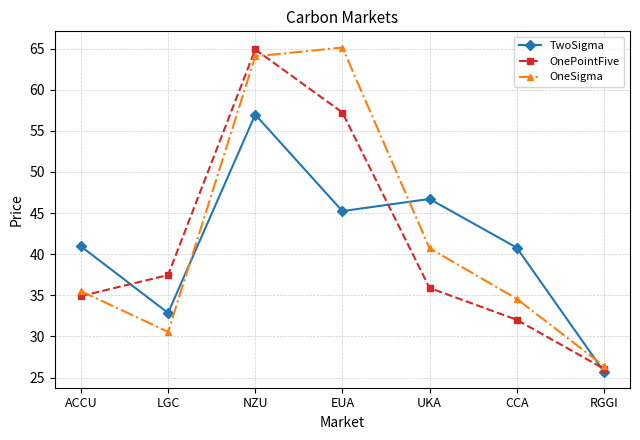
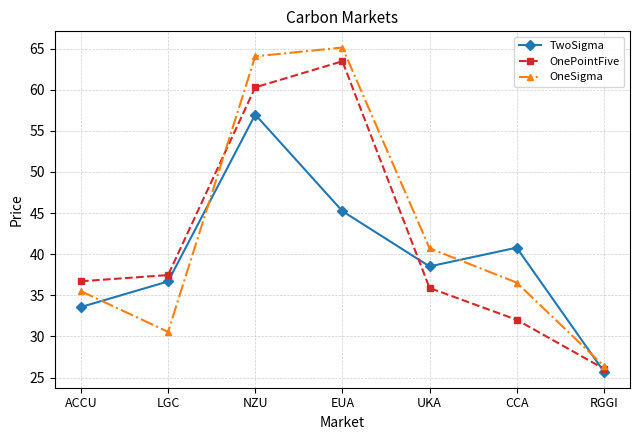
TwoSigma, ACCU: 41 -> 34
OnePointFive, ACCU: 35 -> 37
TwoSigma, LGC: 33 -> 37
OnePointFive, NZU: 65 -> 60
OnePointFive, EUA: 57 -> 63
TwoSigma, UKA: 47 -> 39
OneSigma, CCA: 35 -> 37
